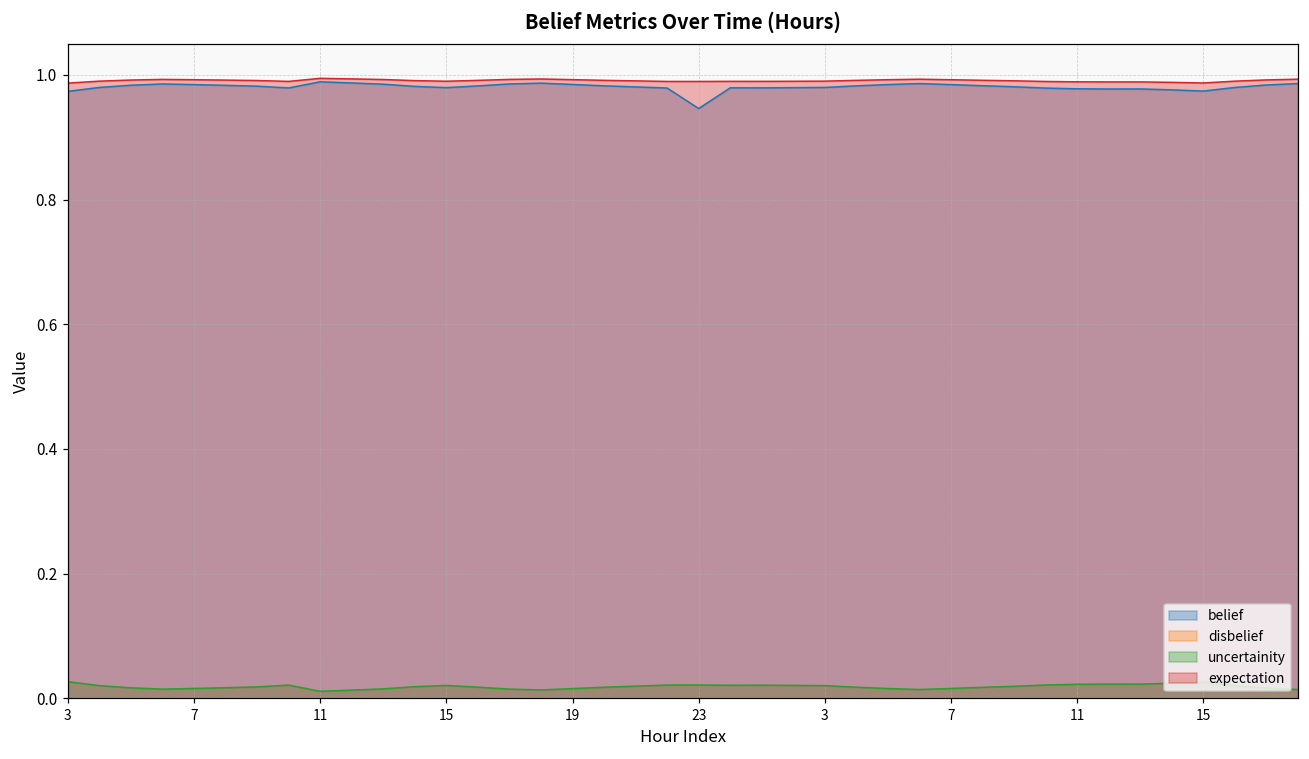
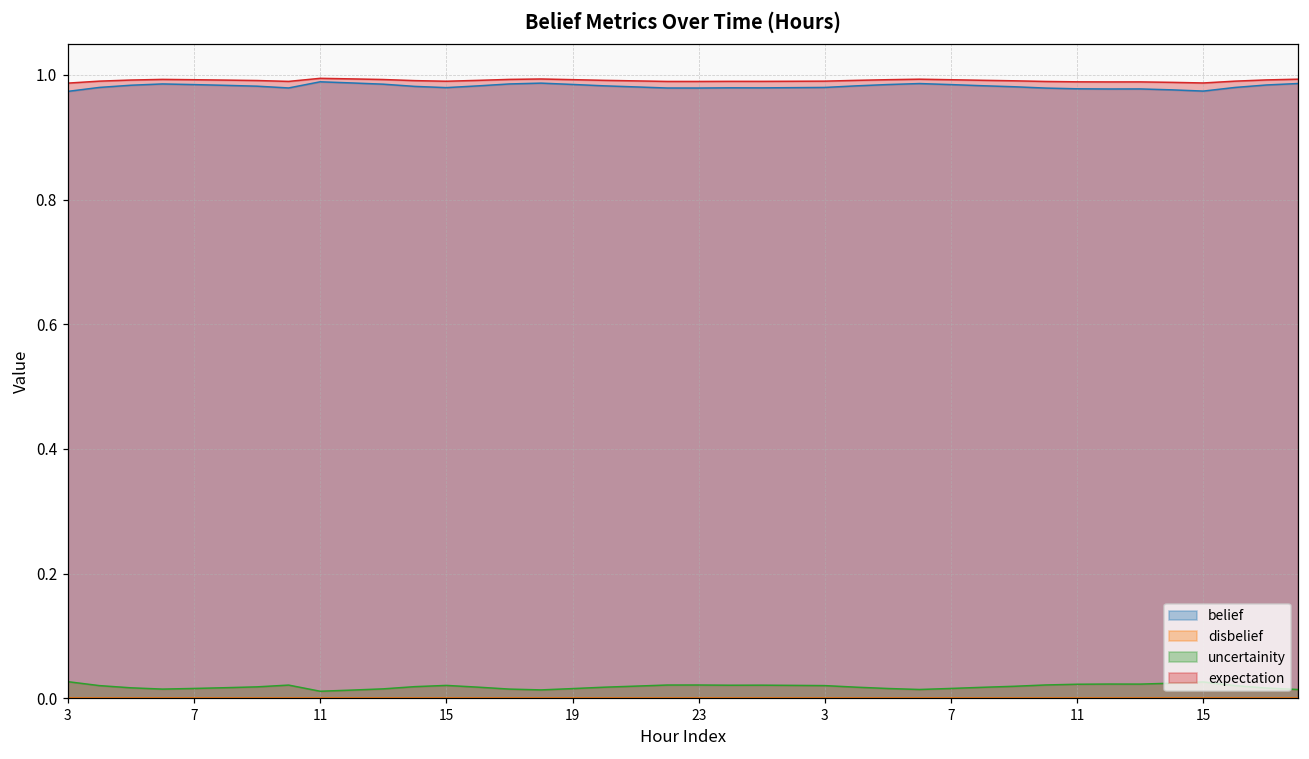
belief, 23: 0.95 -> 0.98
